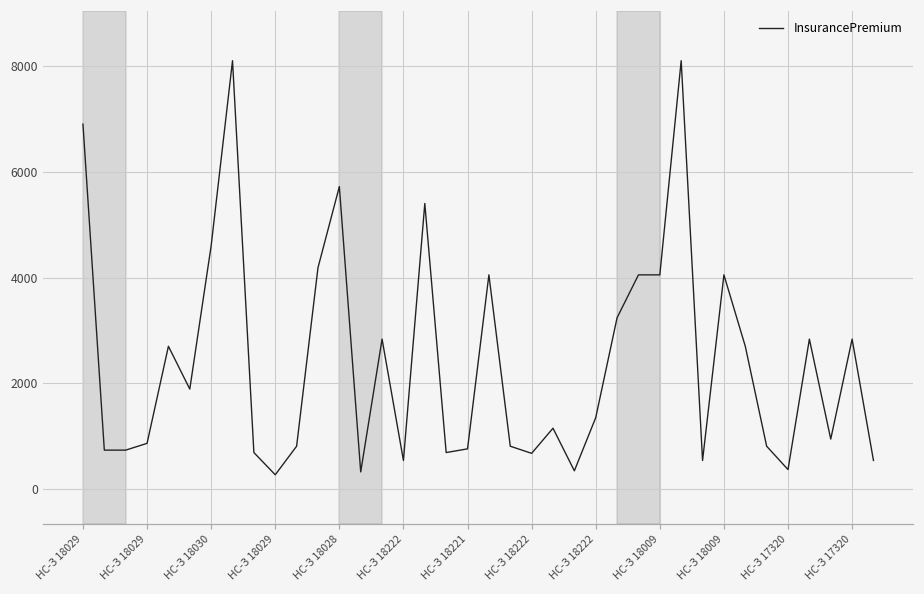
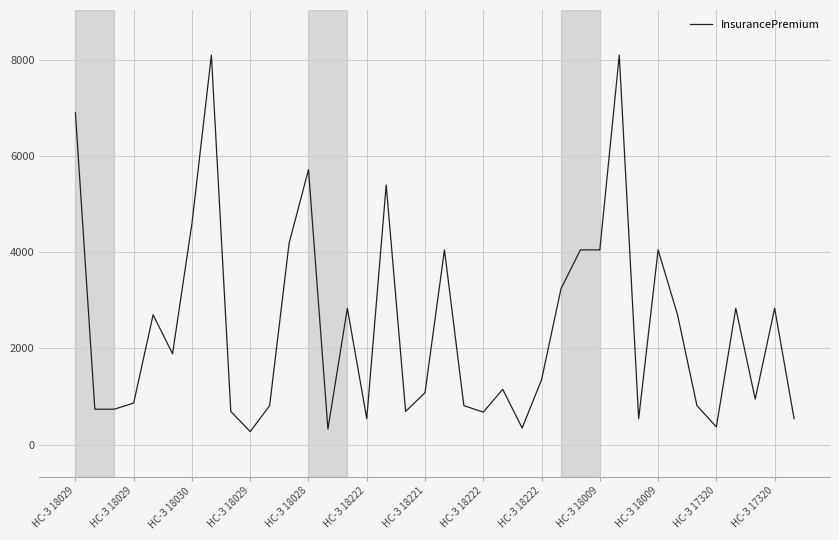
НС-З 18221: 800 -> 1100
